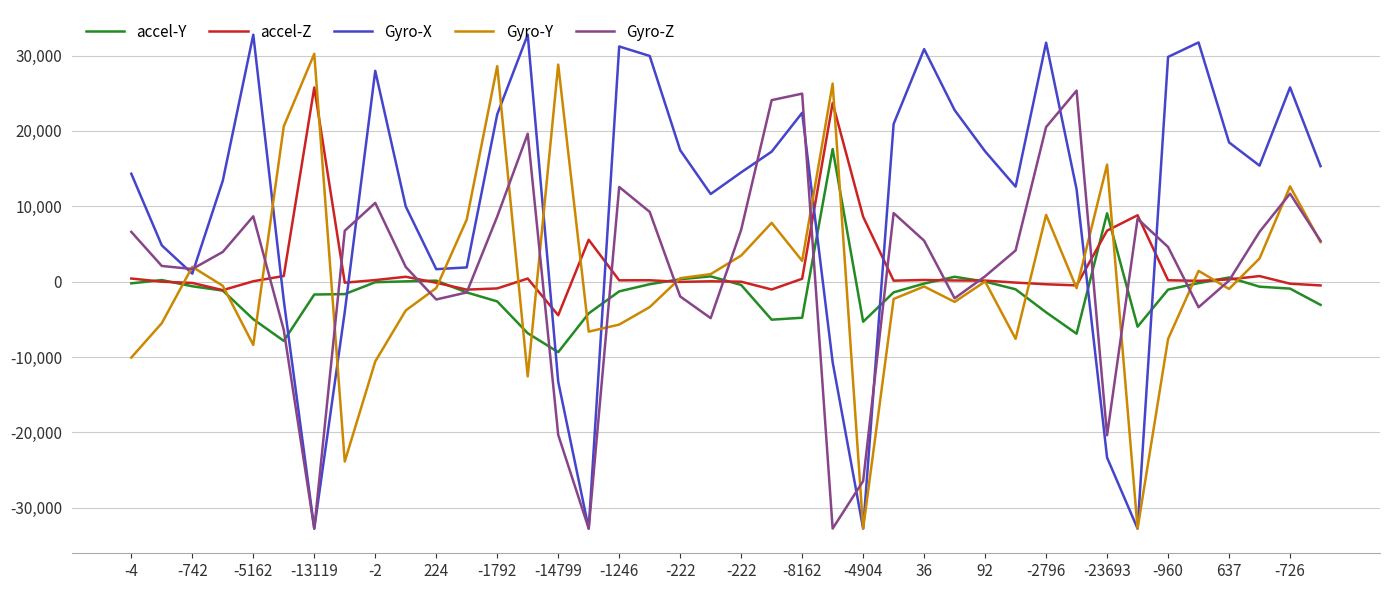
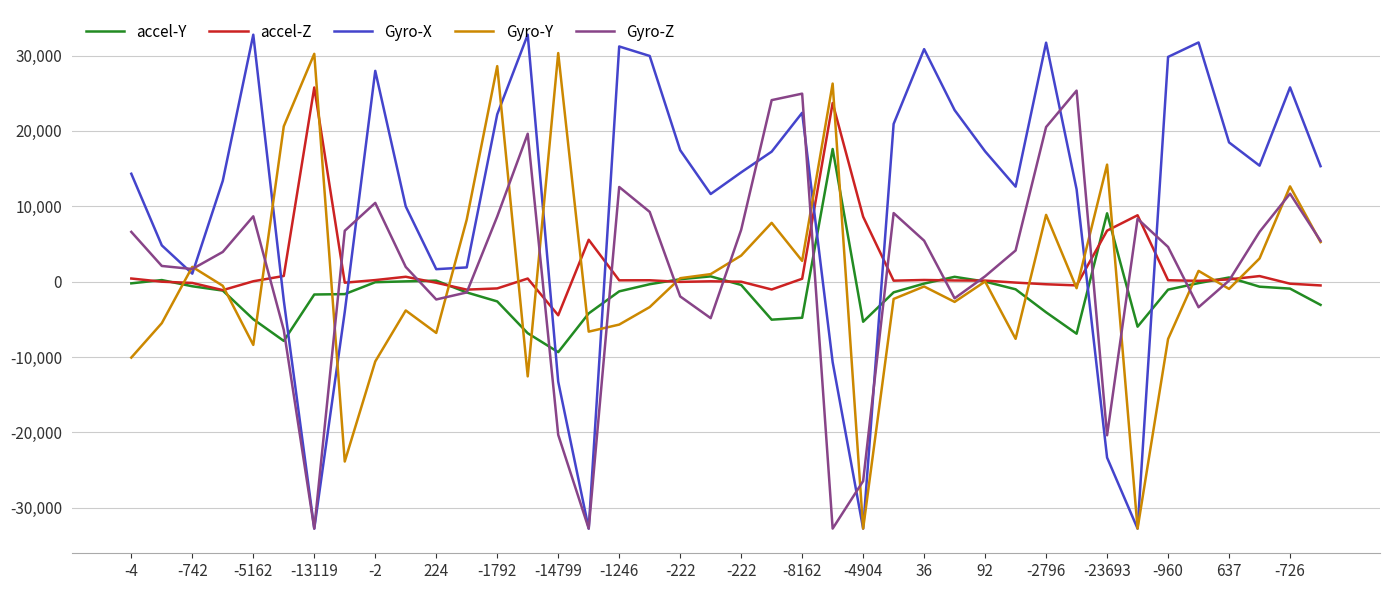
Gyro-Y, 224: -1,000 -> -7,000
Gyro-Y, -14799: 29,000 -> 30,000
